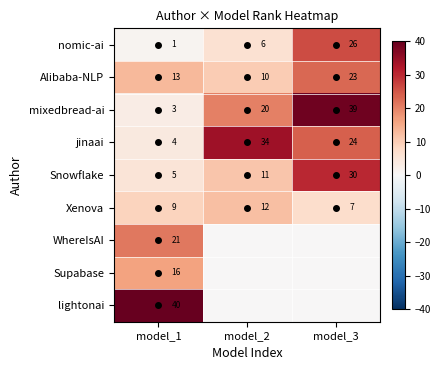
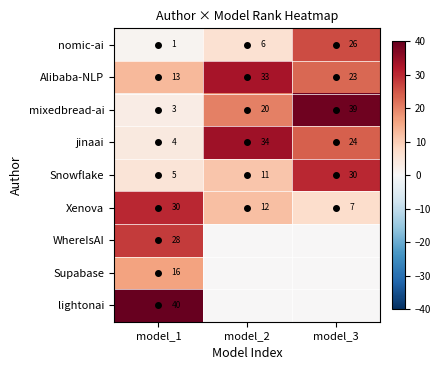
Alibaba-NLP, model_2: 10 -> 33
Xenova, model_1: 9 -> 30
WhereIsAI, model_1: 21 -> 28
